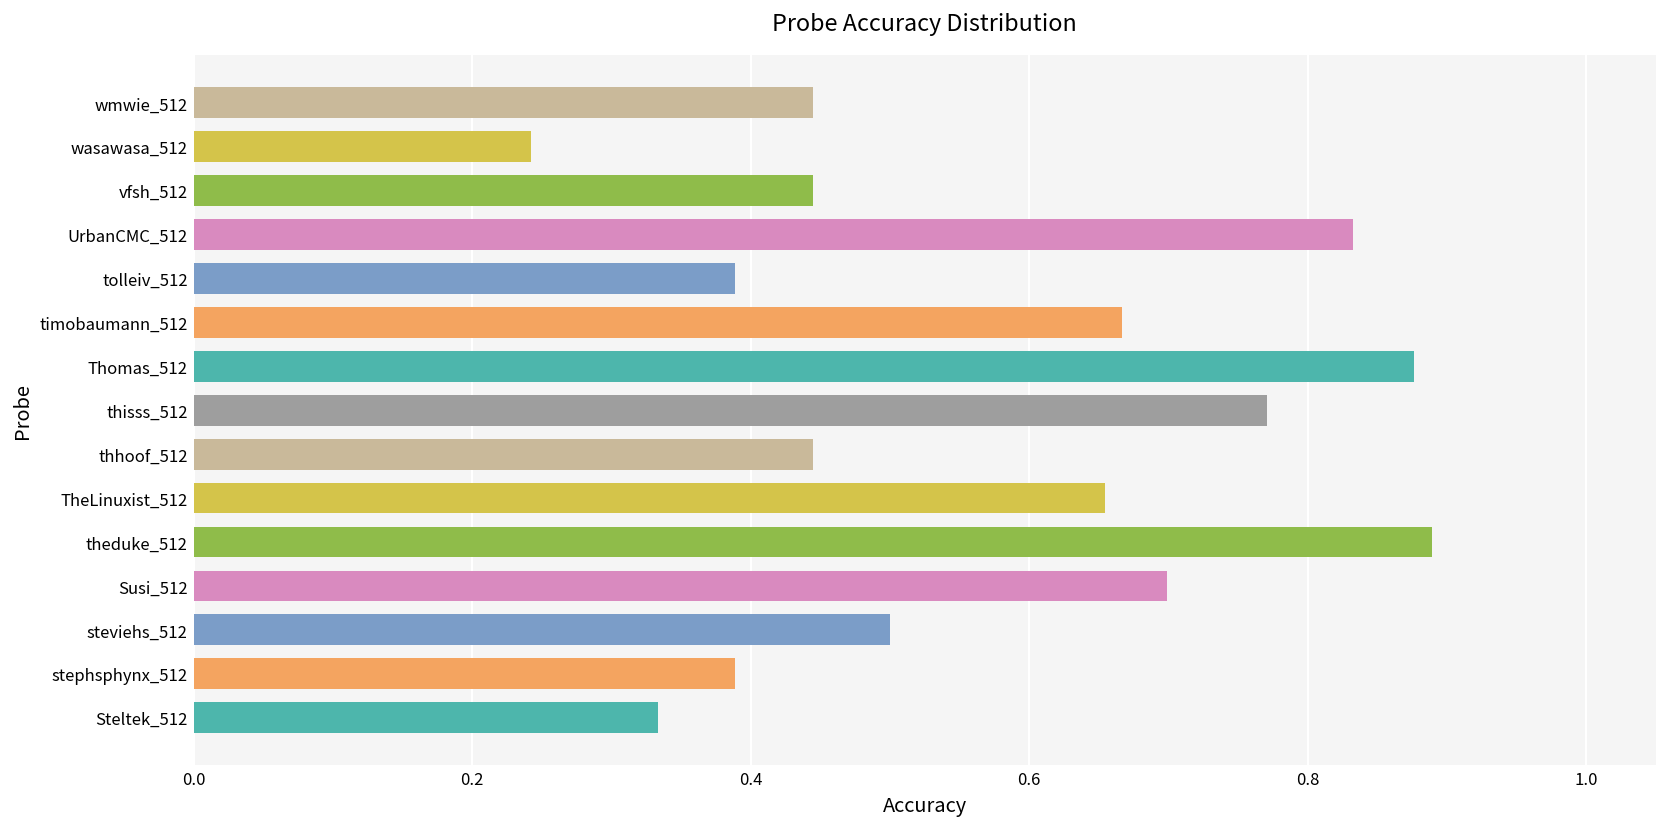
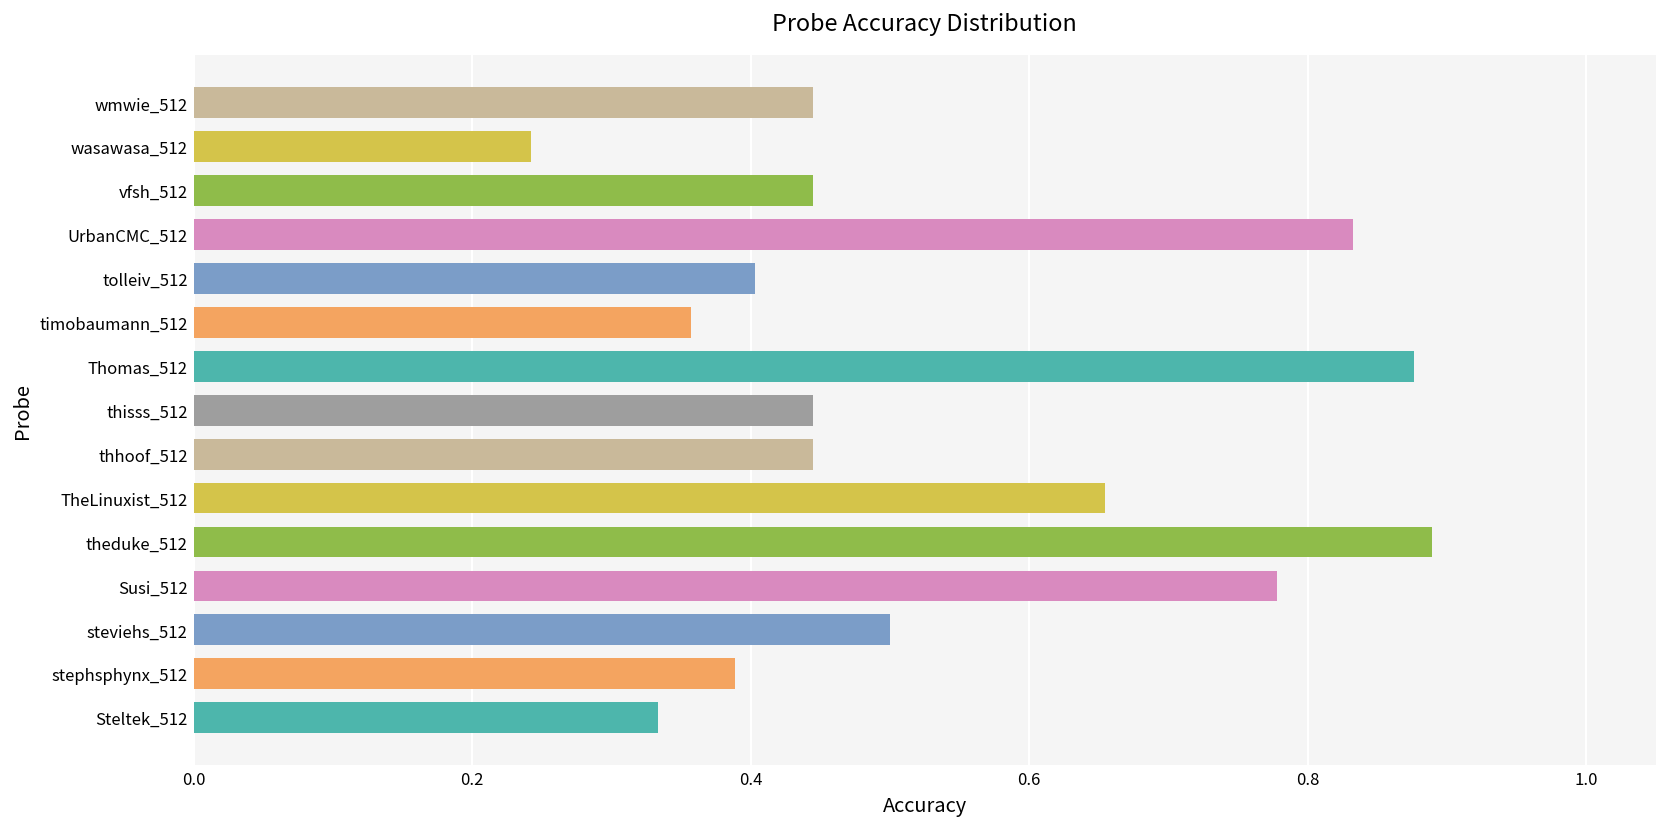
tolleiv_512: 0.389 -> 0.403
timobaumann_512: 0.667 -> 0.357
thisss_512: 0.771 -> 0.444
Susi_512: 0.699 -> 0.778
